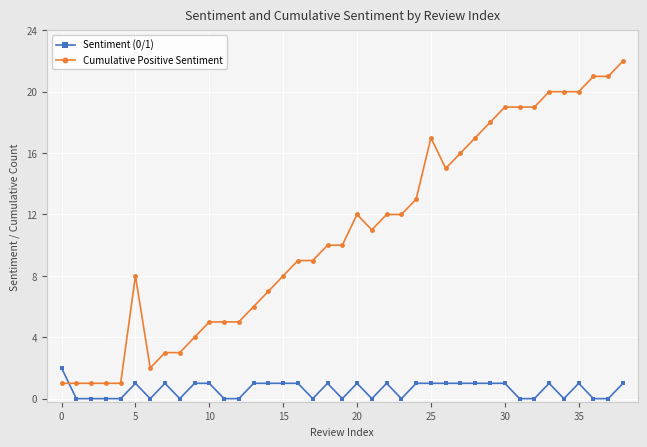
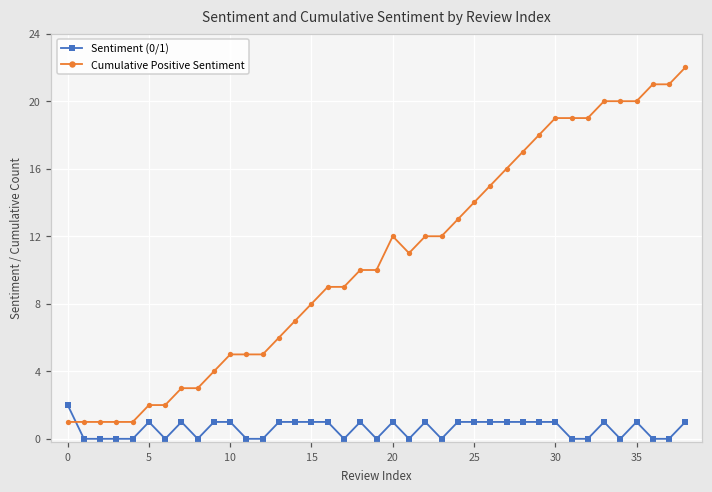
Cumulative Positive Sentiment, 5: 8 -> 2
Cumulative Positive Sentiment, 25: 17 -> 14
